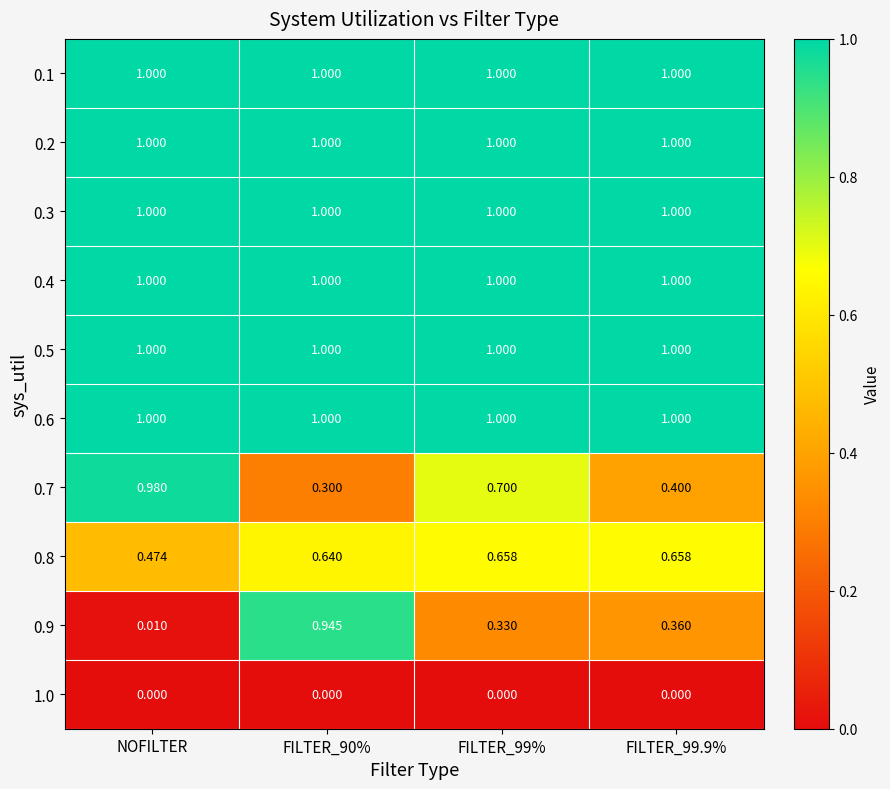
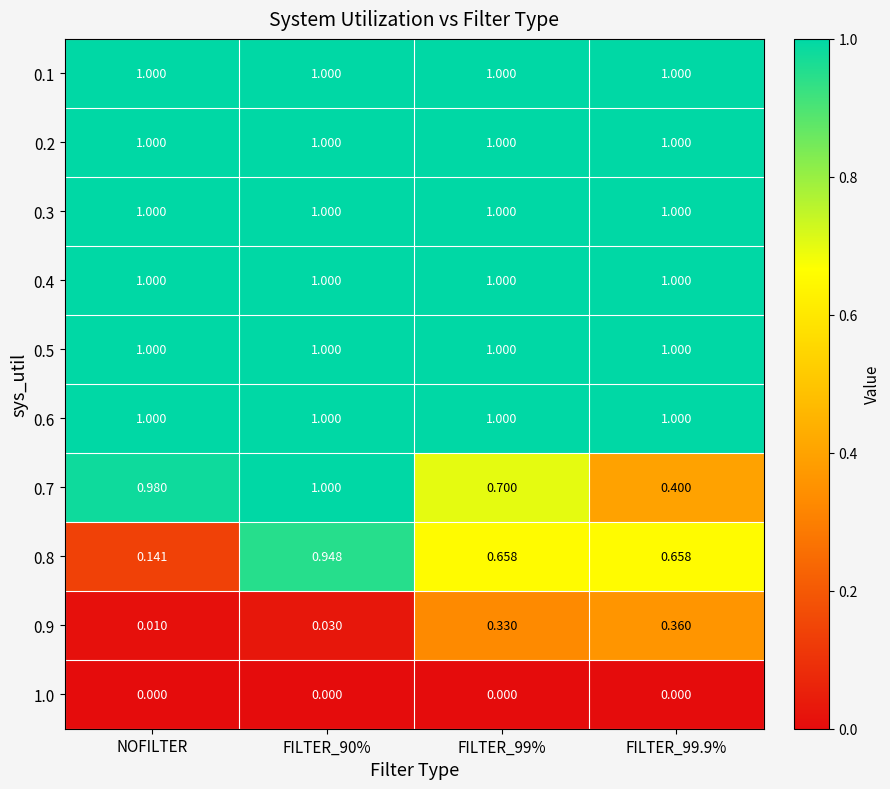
0.7, FILTER_90%: 0.300 -> 1.000
0.8, NOFILTER: 0.474 -> 0.141
0.8, FILTER_90%: 0.640 -> 0.948
0.9, FILTER_90%: 0.945 -> 0.030
